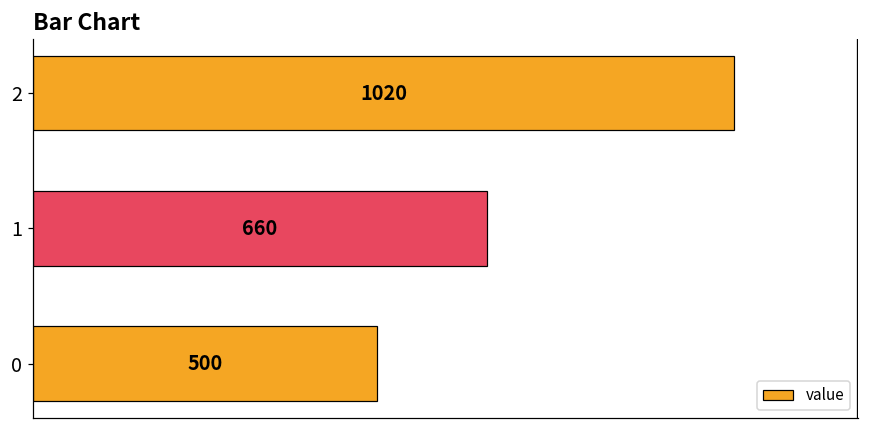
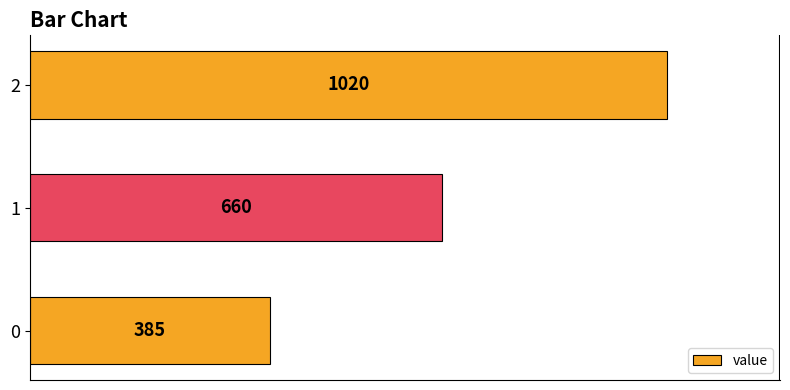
0: 500 -> 385
